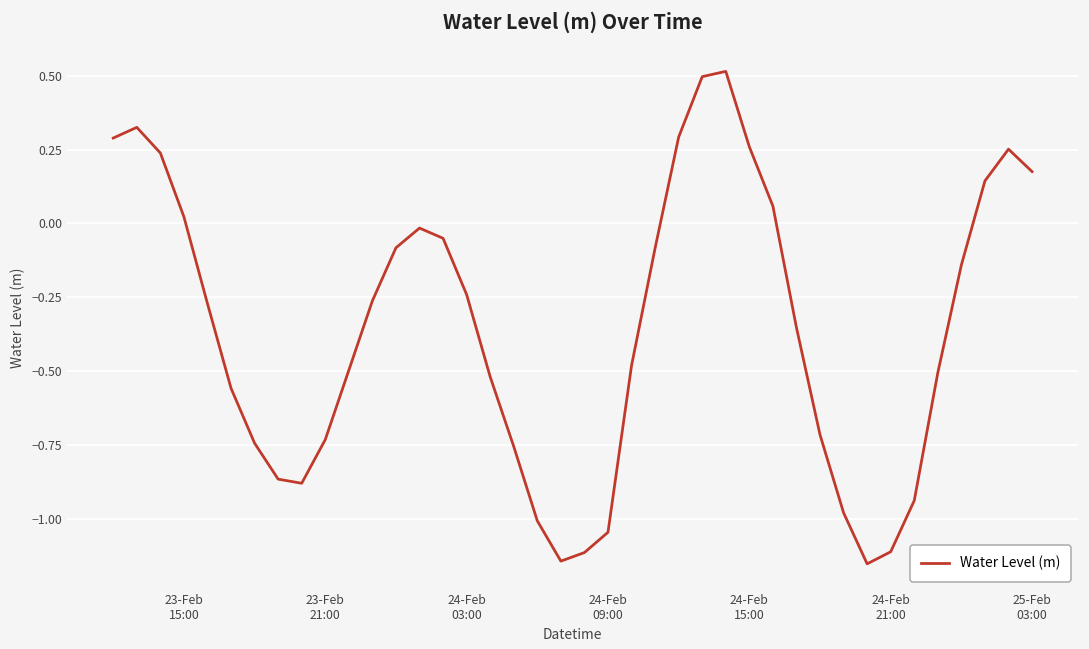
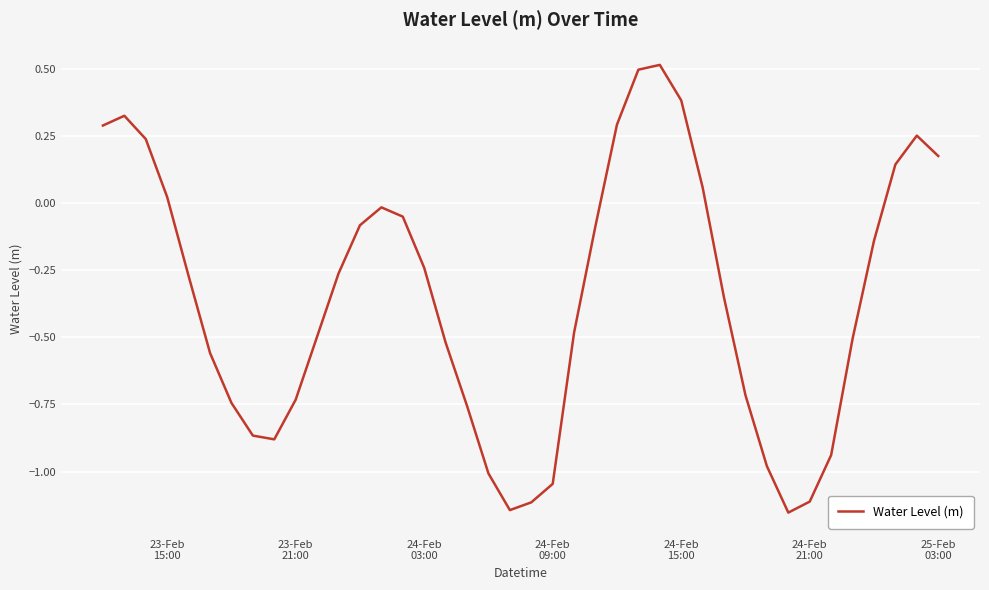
24-Feb 15:00: 0.26 -> 0.38
